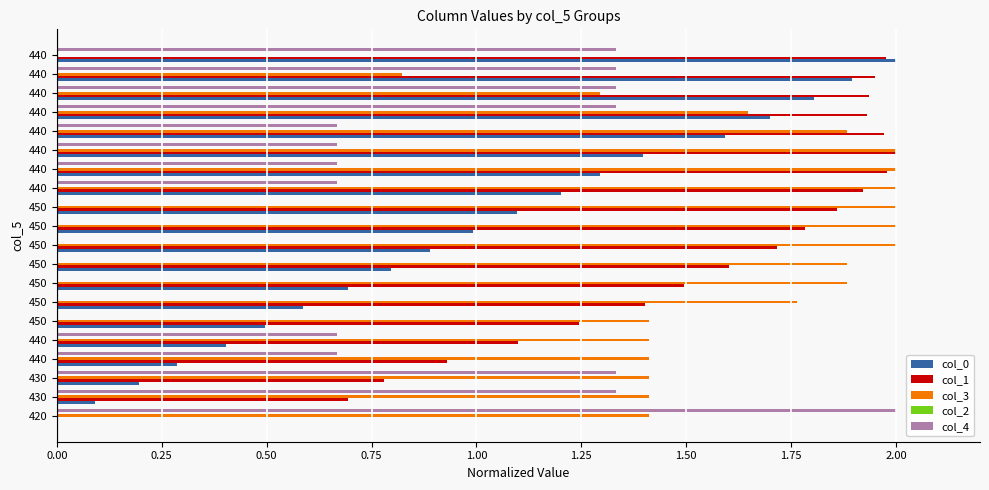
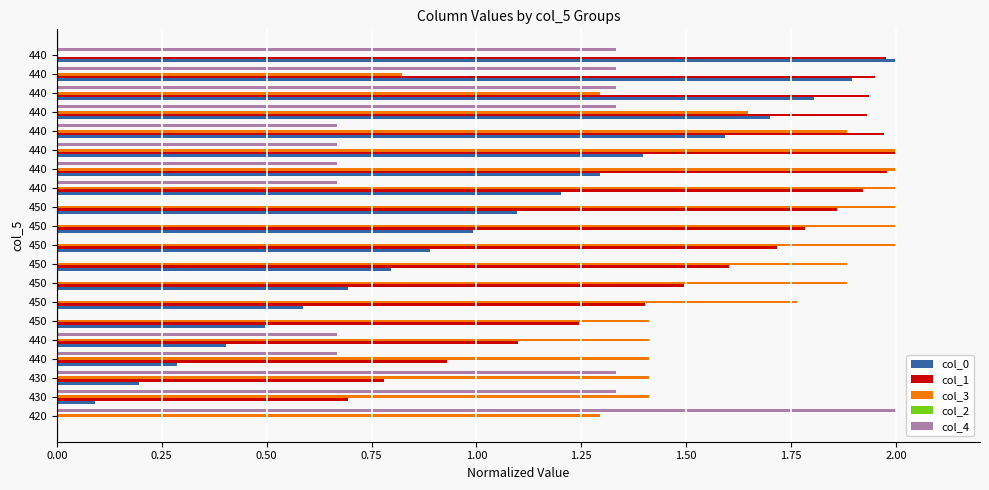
col_3, 420: 1.41 -> 1.29
